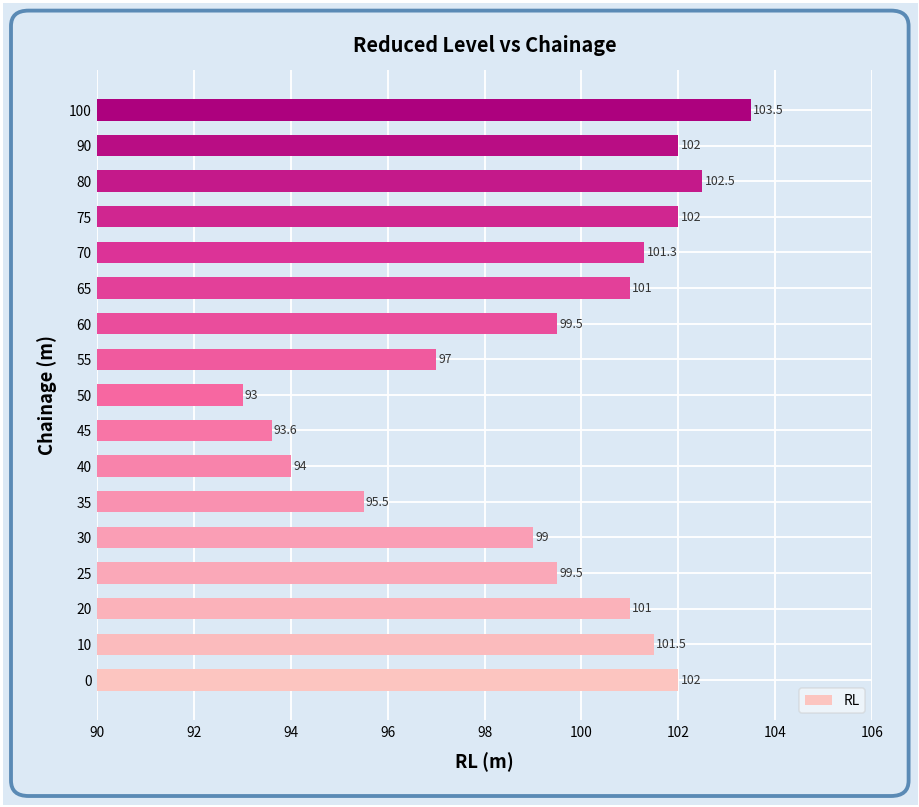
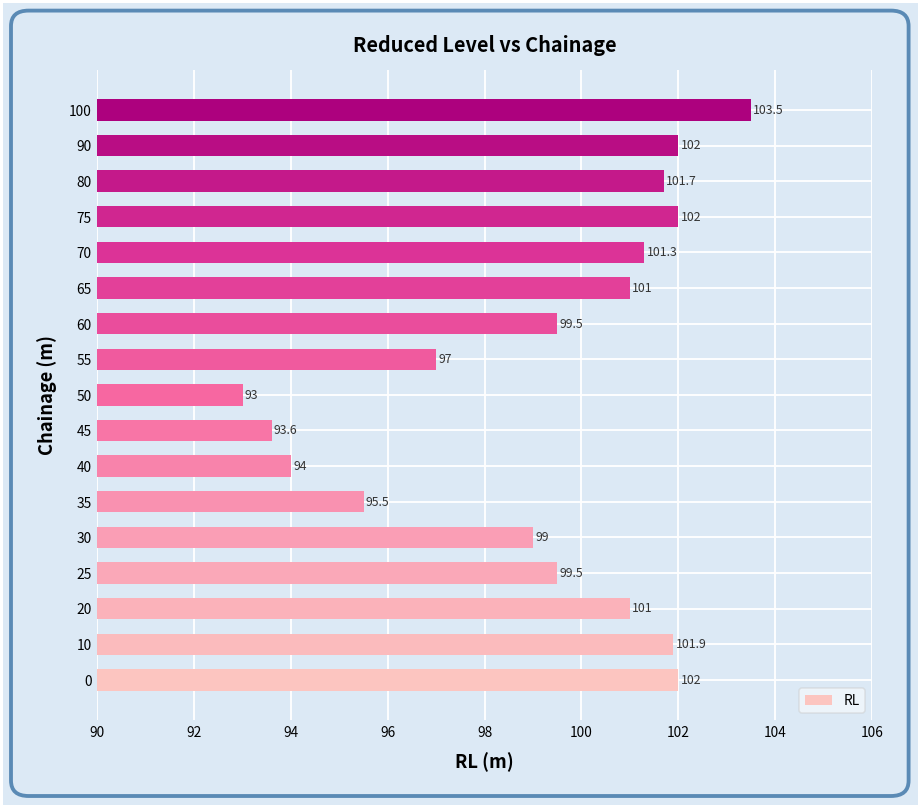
80: 102.5 -> 101.7
10: 101.5 -> 101.9
